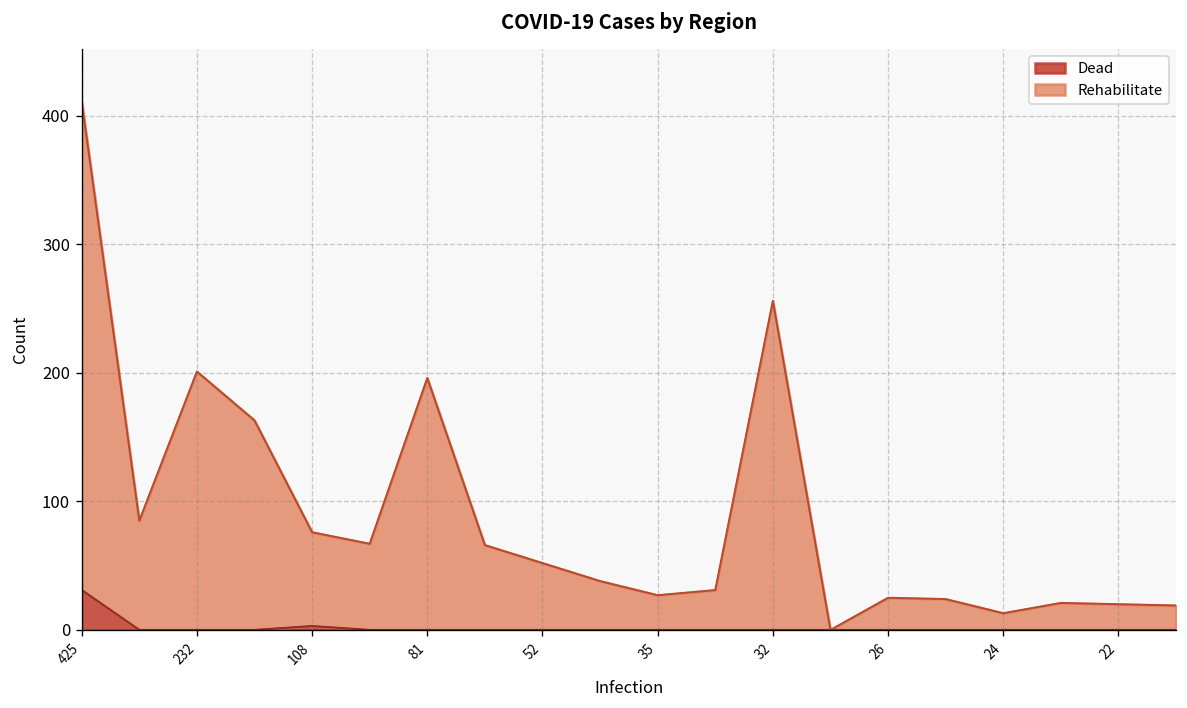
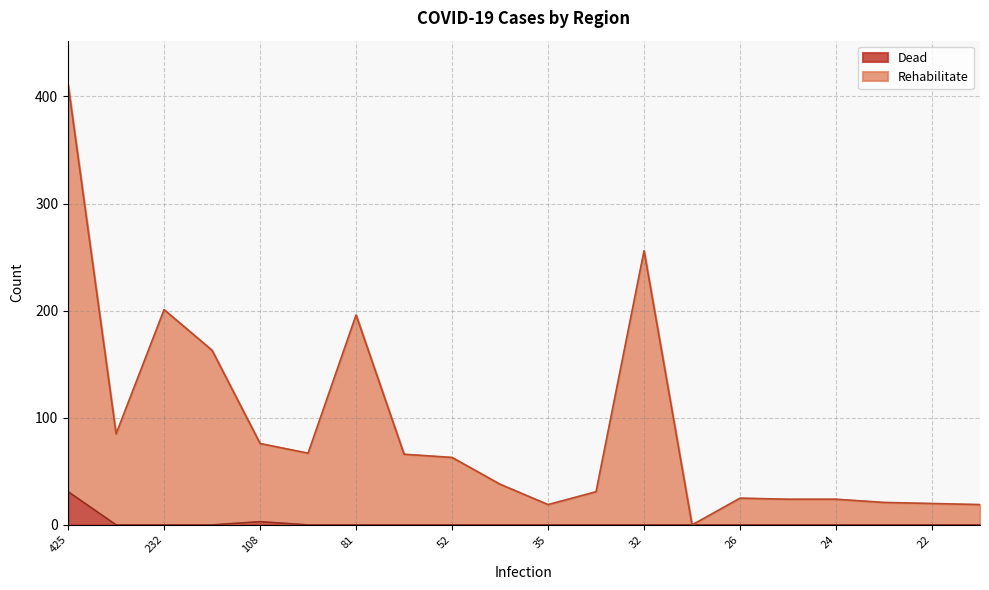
Rehabilitate, 52: 52 -> 63
Rehabilitate, 35: 27 -> 19
Rehabilitate, 24: 13 -> 24
